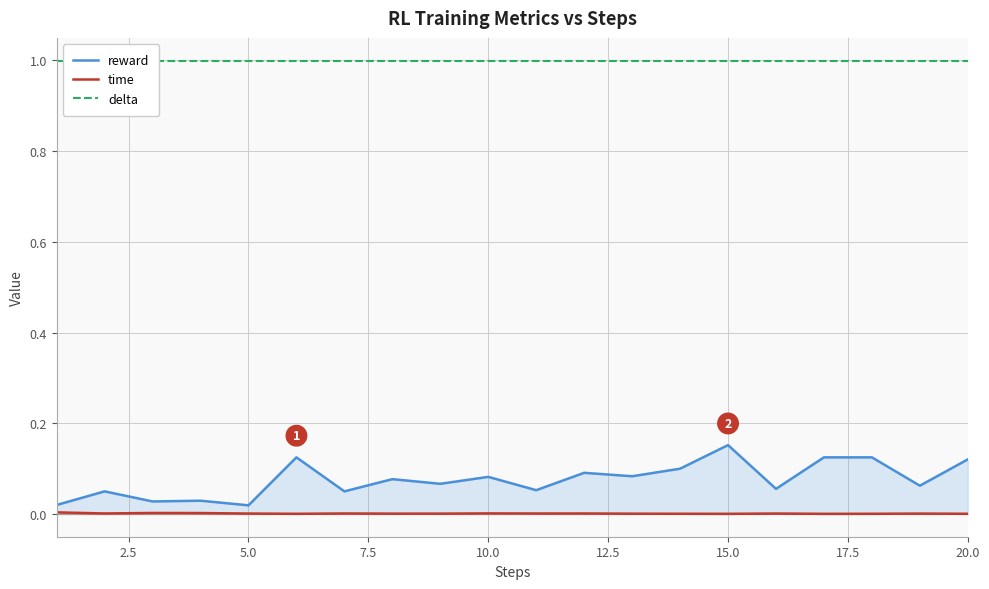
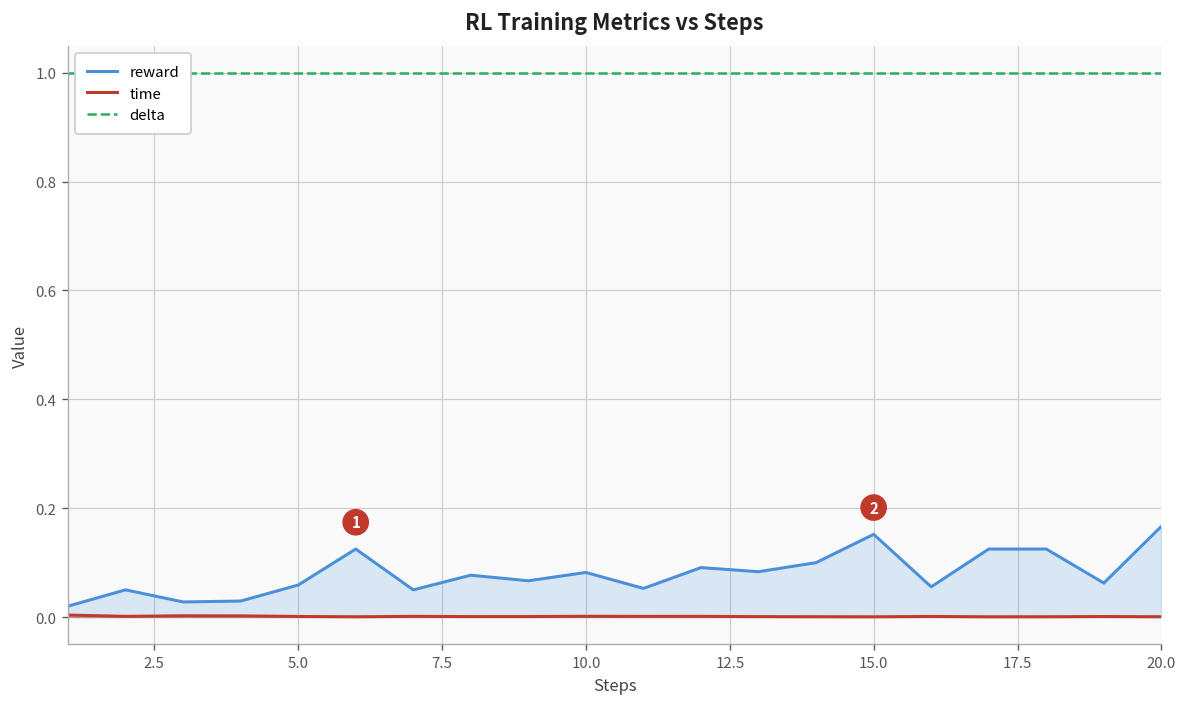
reward, 5.0: 0.02 -> 0.06
reward, 20.0: 0.12 -> 0.17
